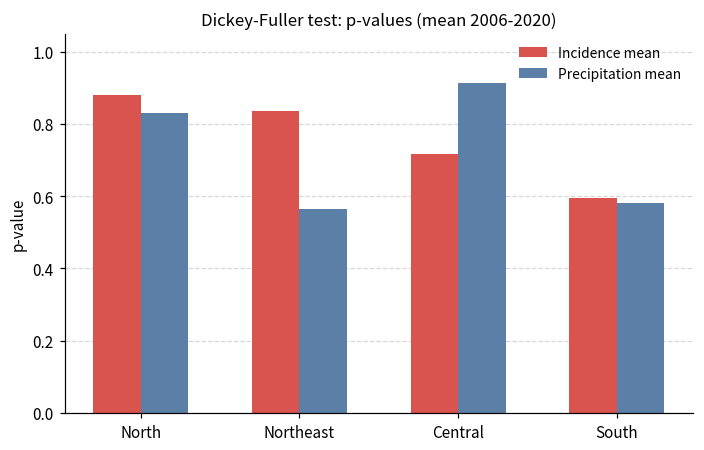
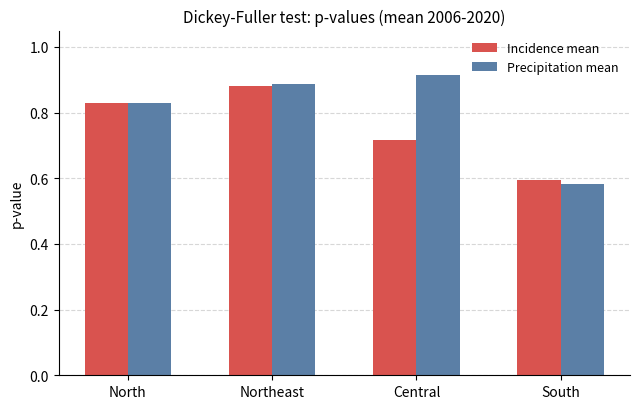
Incidence mean, North: 0.88 -> 0.83
Incidence mean, Northeast: 0.84 -> 0.88
Precipitation mean, Northeast: 0.57 -> 0.89
